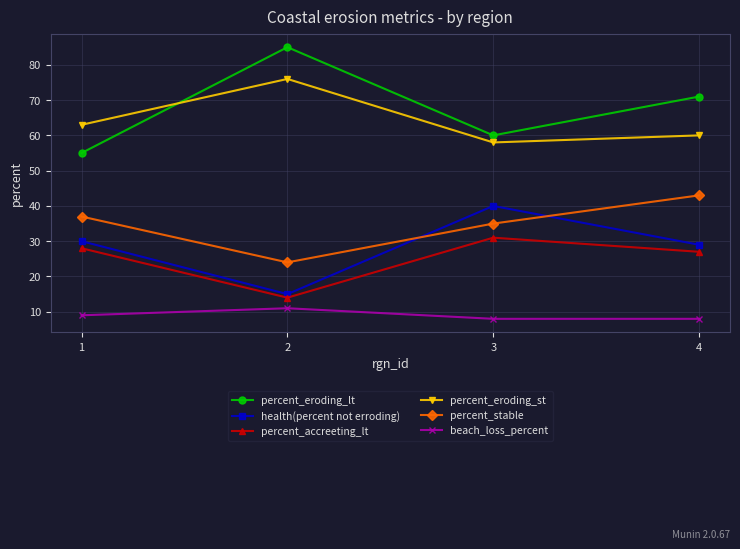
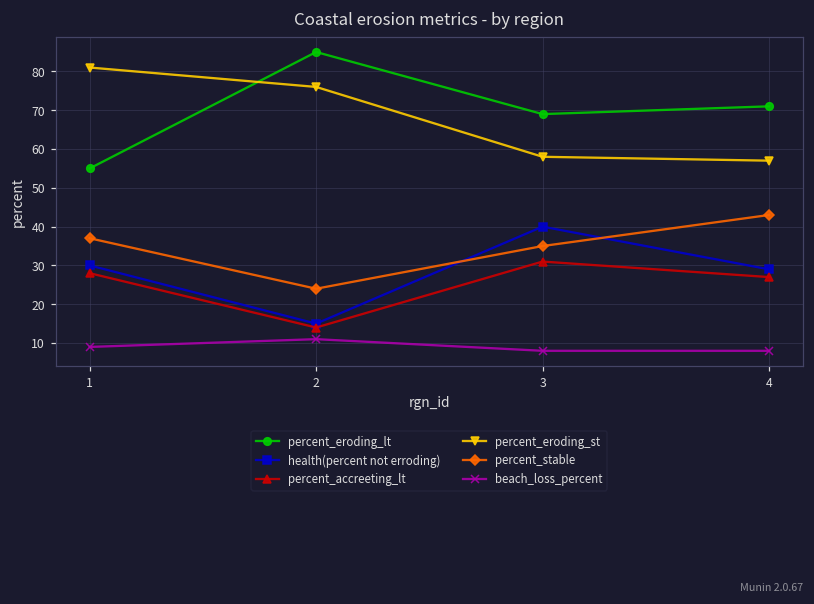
percent_eroding_st, 1: 63 -> 81
percent_eroding_lt, 3: 60 -> 69
percent_eroding_st, 4: 60 -> 57
